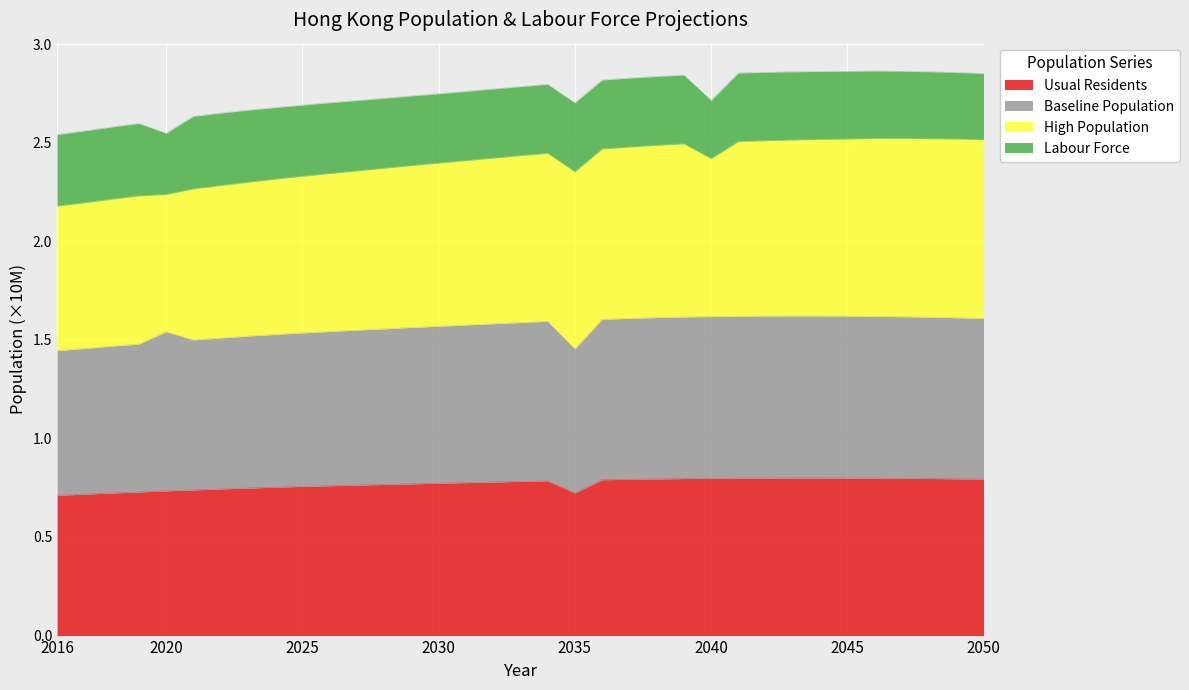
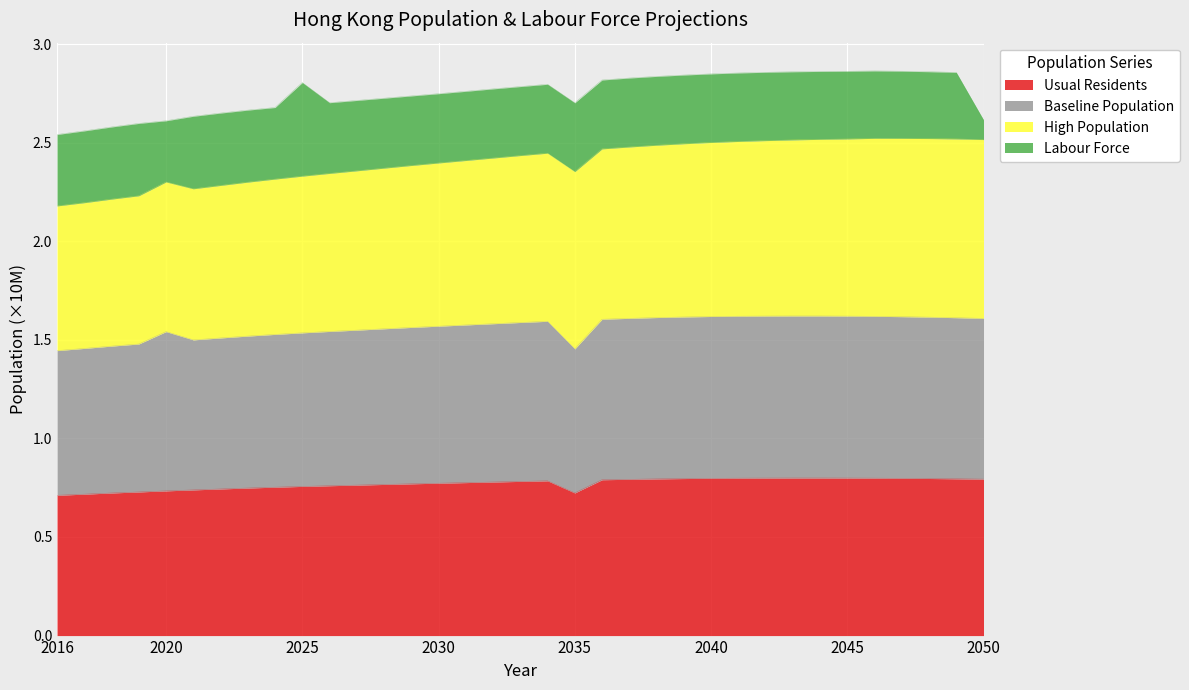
High Population, 2020: 0.70 -> 0.76
Labour Force, 2025: 0.36 -> 0.47
High Population, 2040: 0.80 -> 0.88
Labour Force, 2040: 0.30 -> 0.35
Labour Force, 2050: 0.34 -> 0.10
